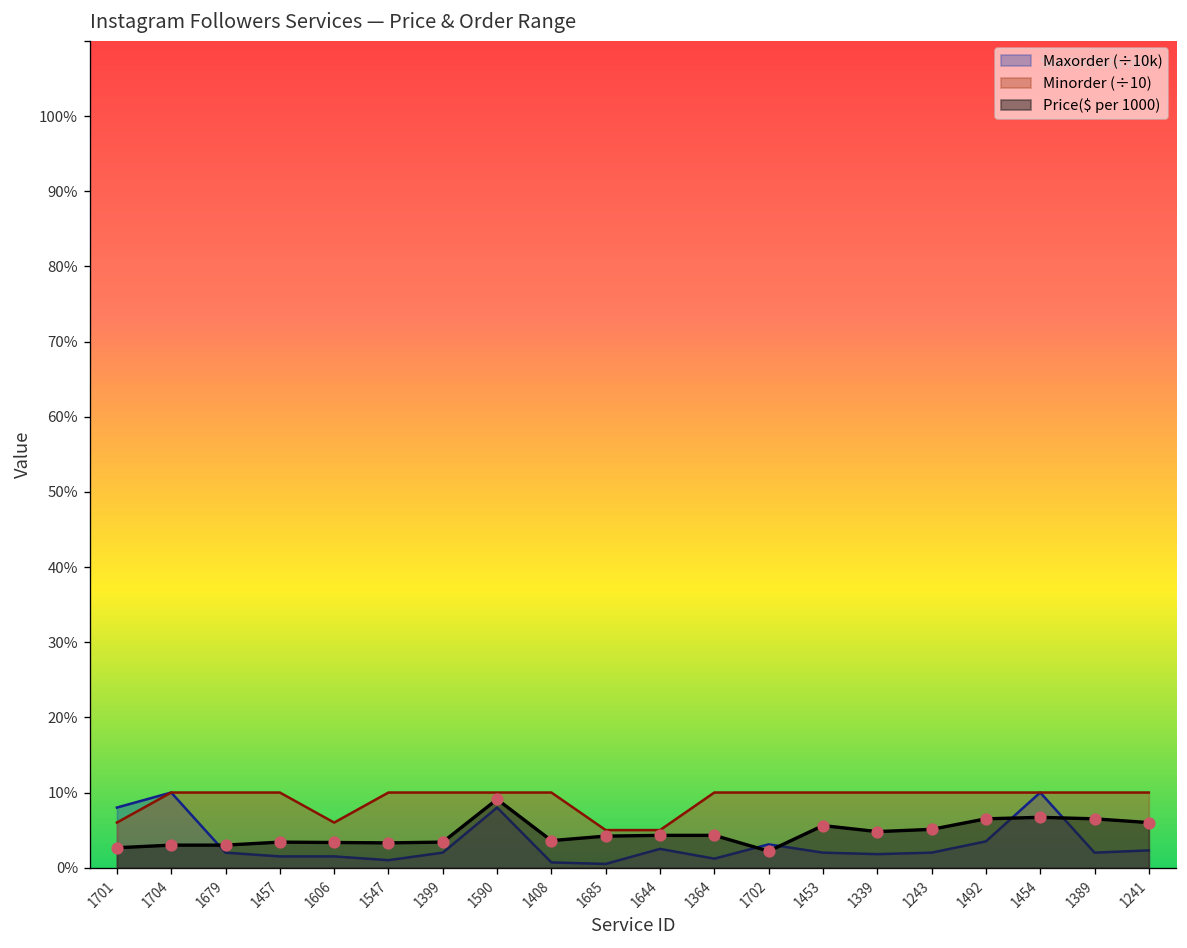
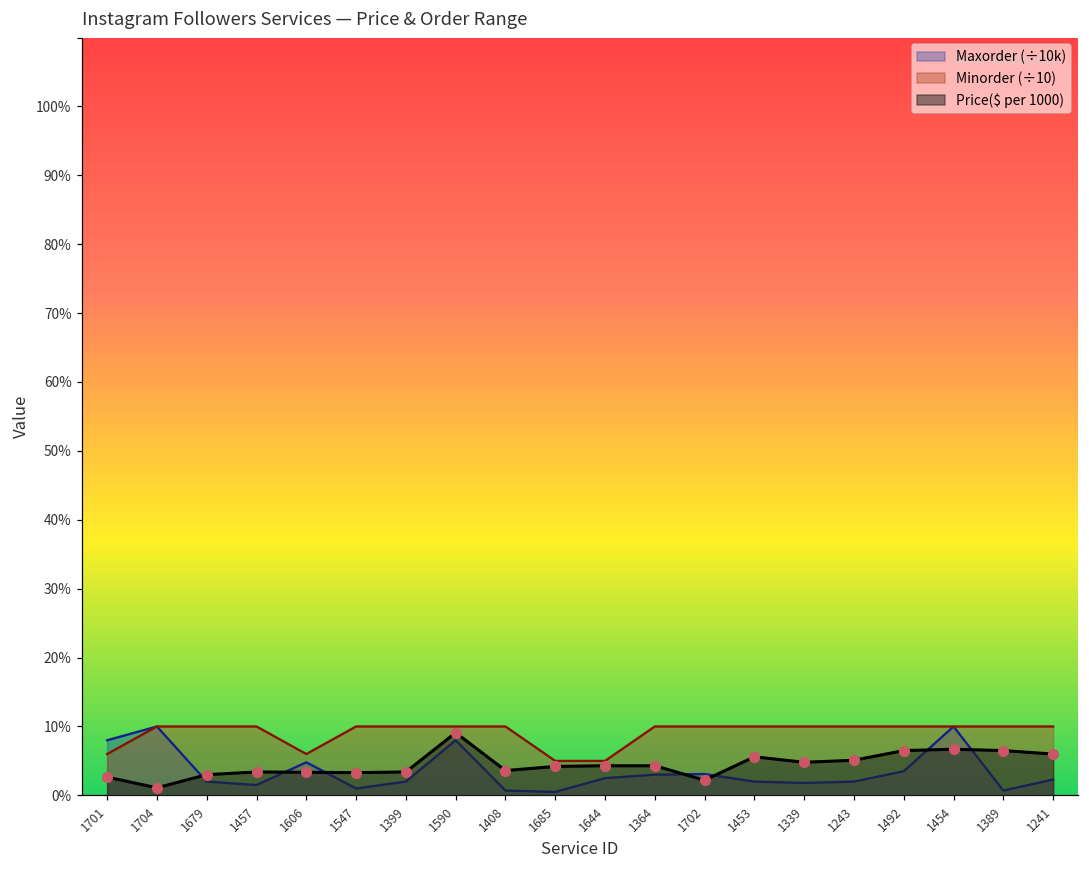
Price($ per 1000), 1704: 3% -> 1%
Maxorder (÷10k), 1606: 2% -> 5%
Maxorder (÷10k), 1364: 1% -> 3%
Maxorder (÷10k), 1389: 2% -> 1%
